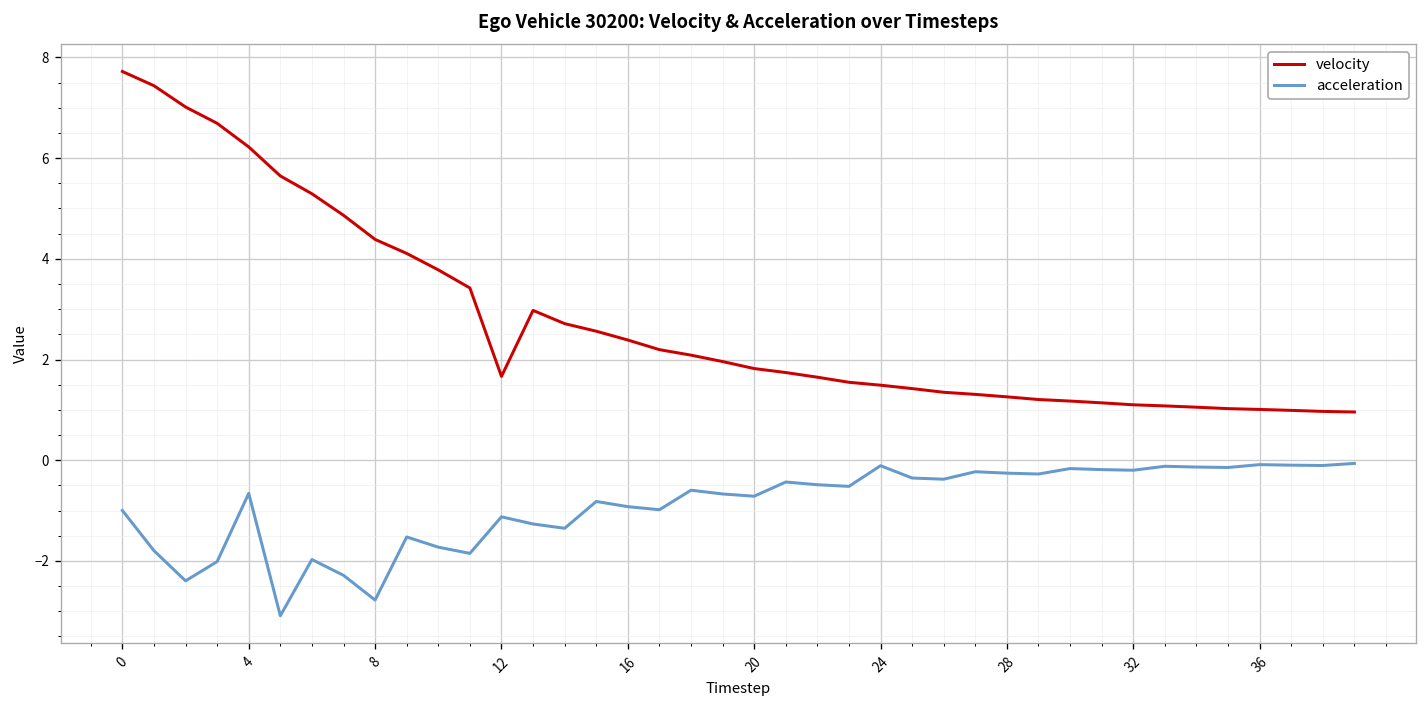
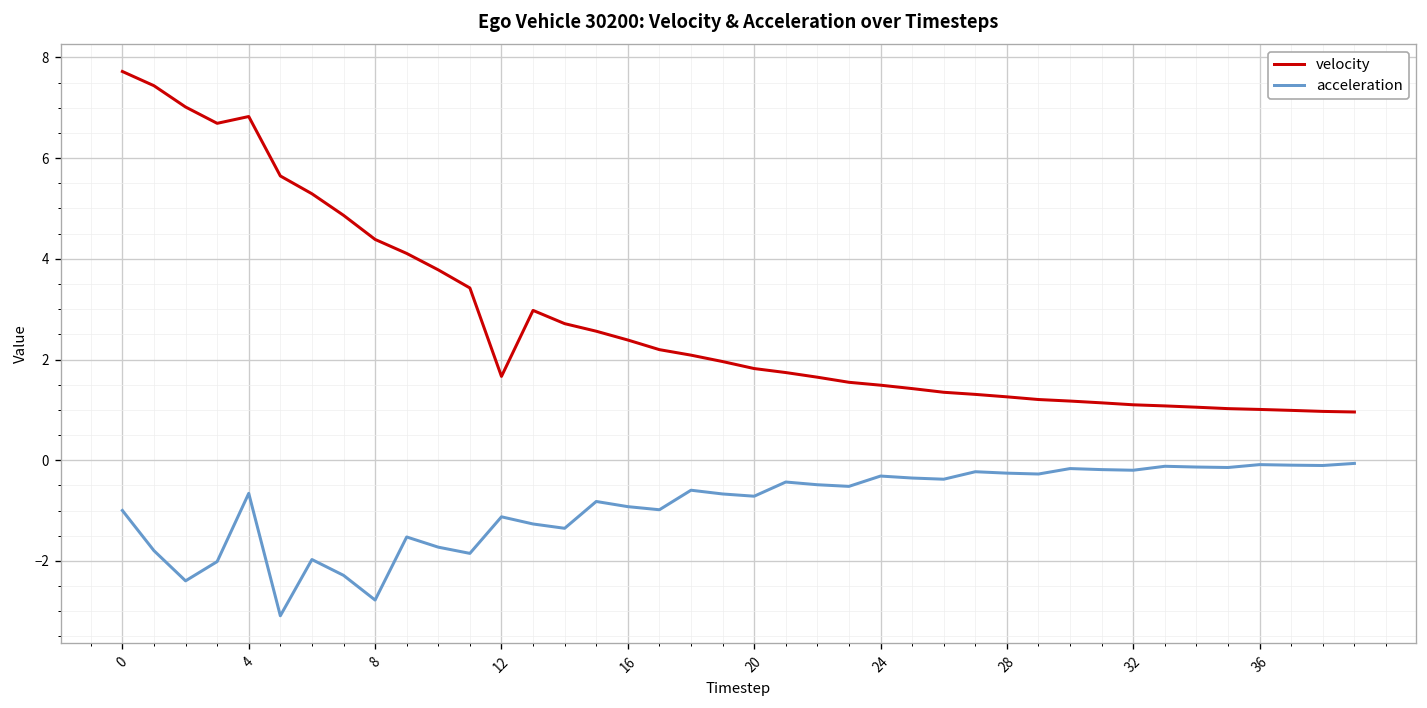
velocity, 4: 6.2 -> 6.8
acceleration, 24: -0.1 -> -0.3
